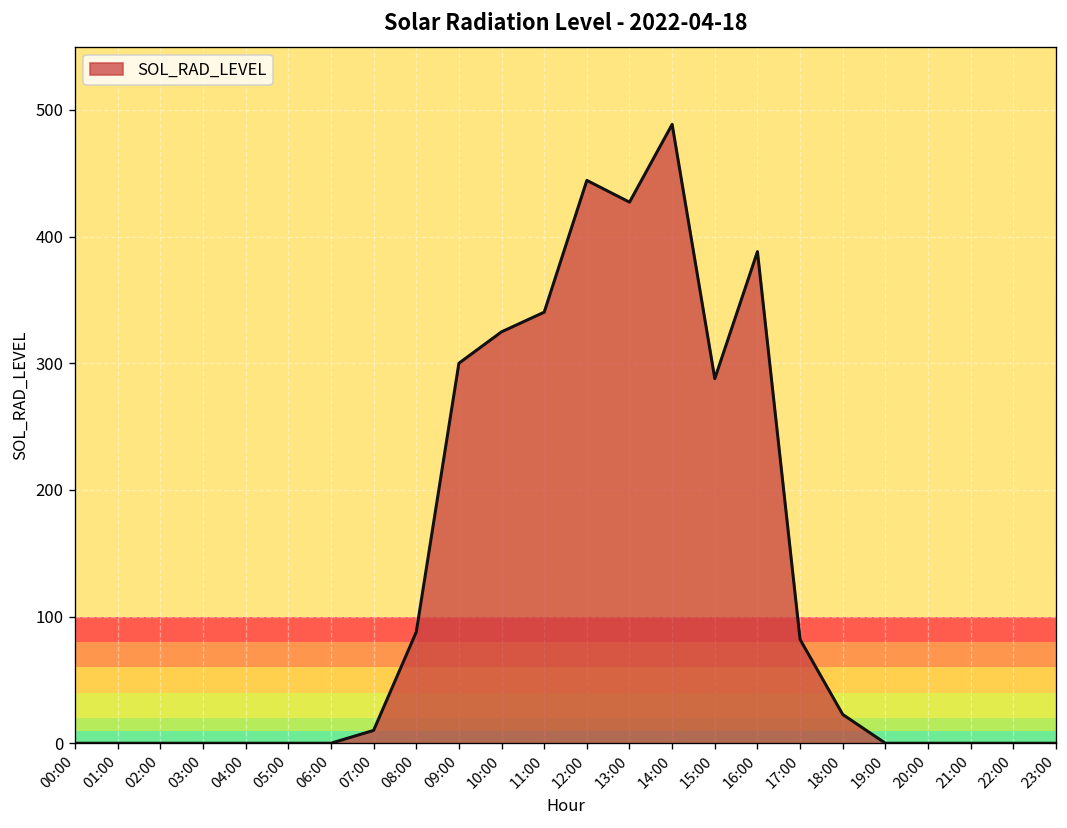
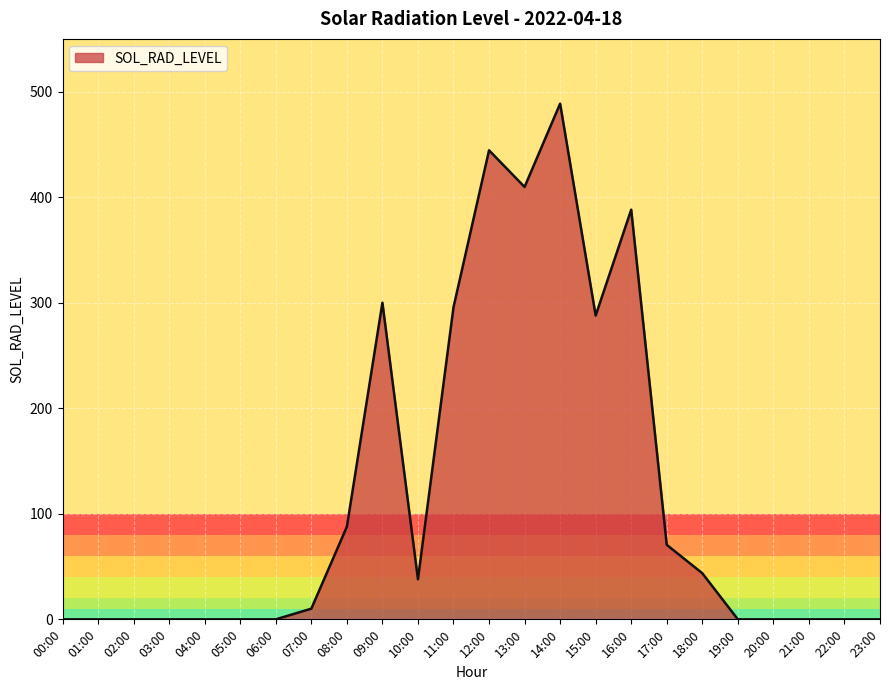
10:00: 325 -> 38
11:00: 340 -> 296
13:00: 427 -> 410
17:00: 82 -> 71
18:00: 23 -> 44
